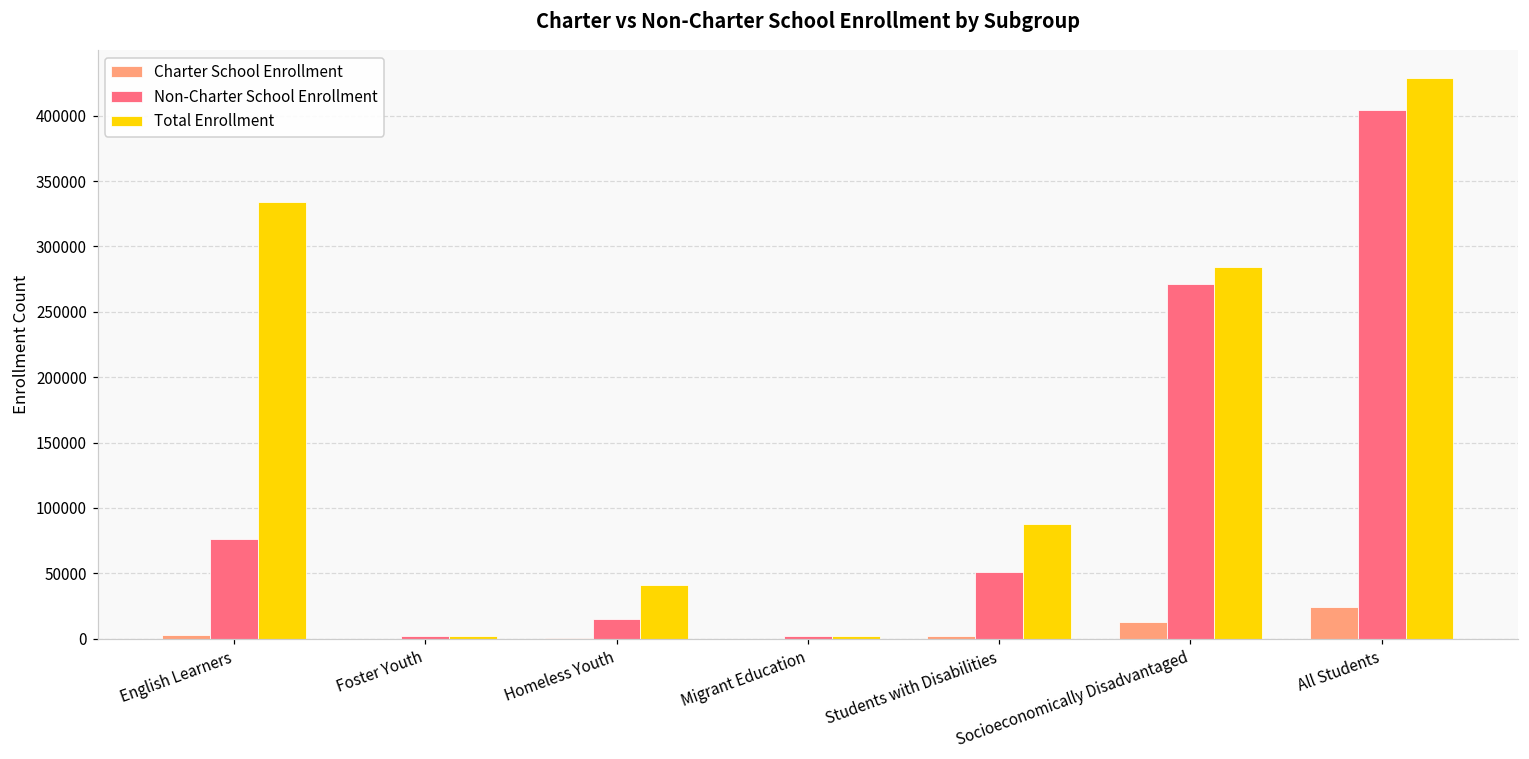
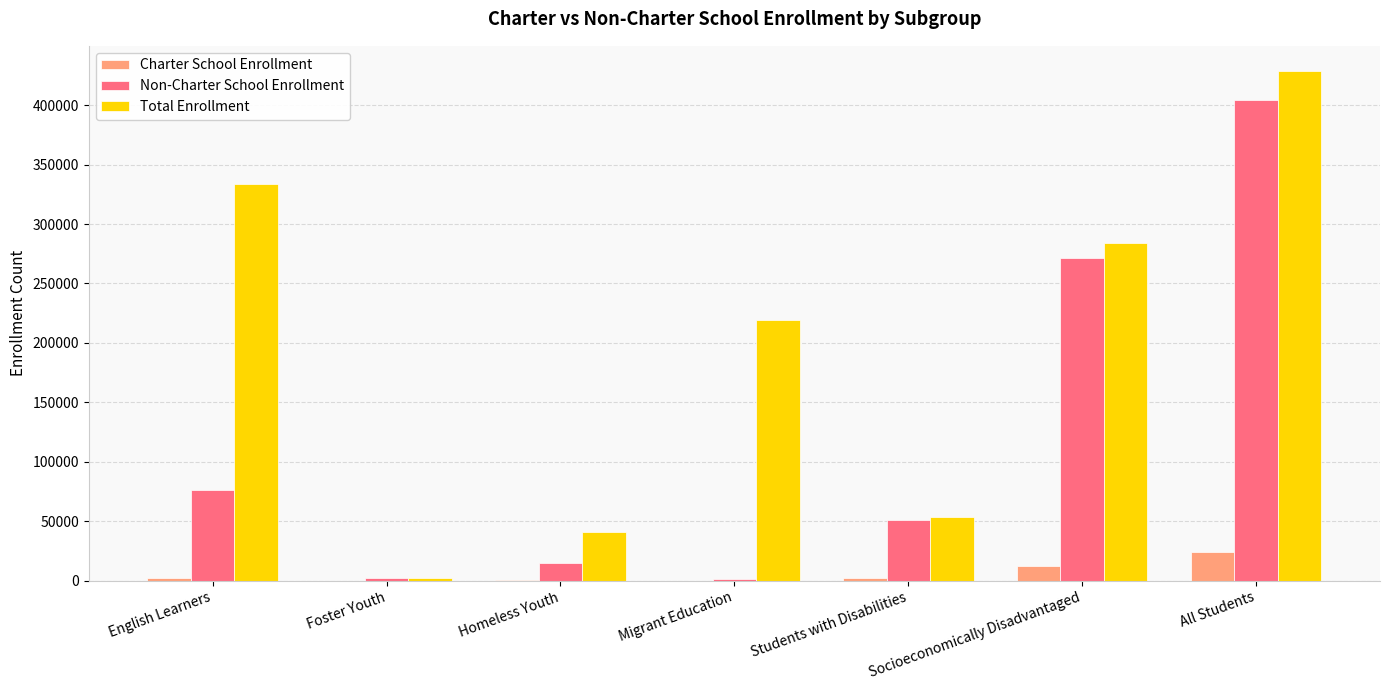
Total Enrollment, Migrant Education: 2000 -> 219000
Total Enrollment, Students with Disabilities: 88000 -> 53000
